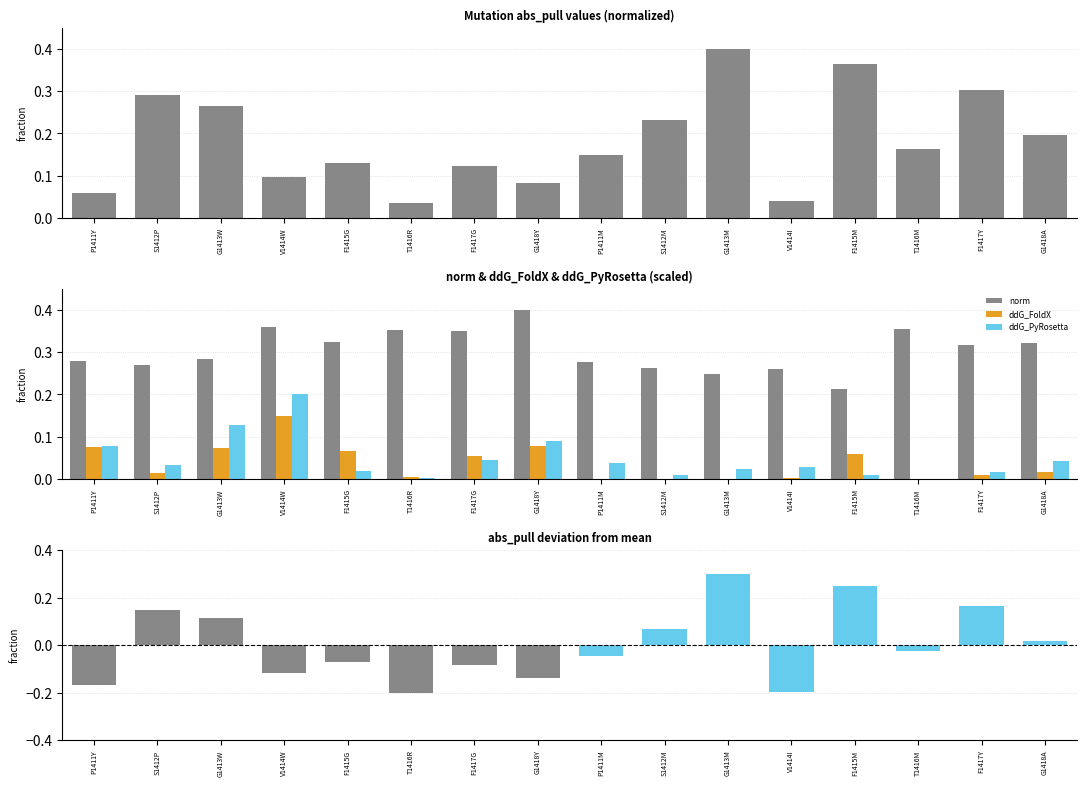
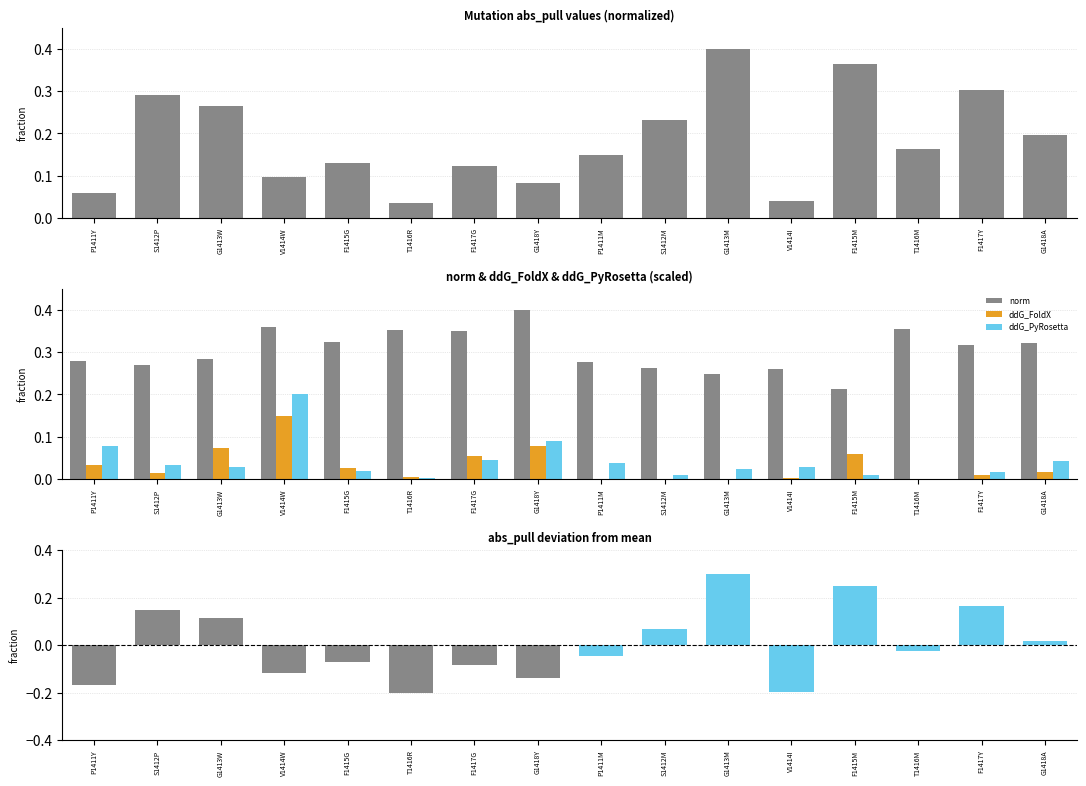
norm & ddG_FoldX & ddG_PyRosetta (scaled), ddG_FoldX, P1411Y: 0.08 -> 0.03
norm & ddG_FoldX & ddG_PyRosetta (scaled), ddG_PyRosetta, G1413W: 0.13 -> 0.03
norm & ddG_FoldX & ddG_PyRosetta (scaled), ddG_FoldX, F1415G: 0.07 -> 0.03
